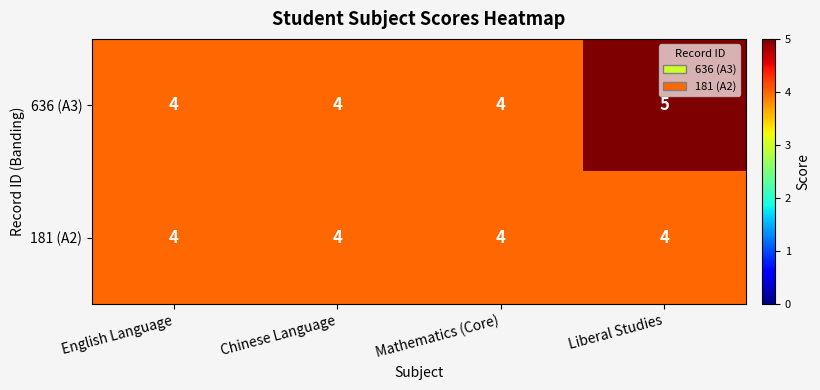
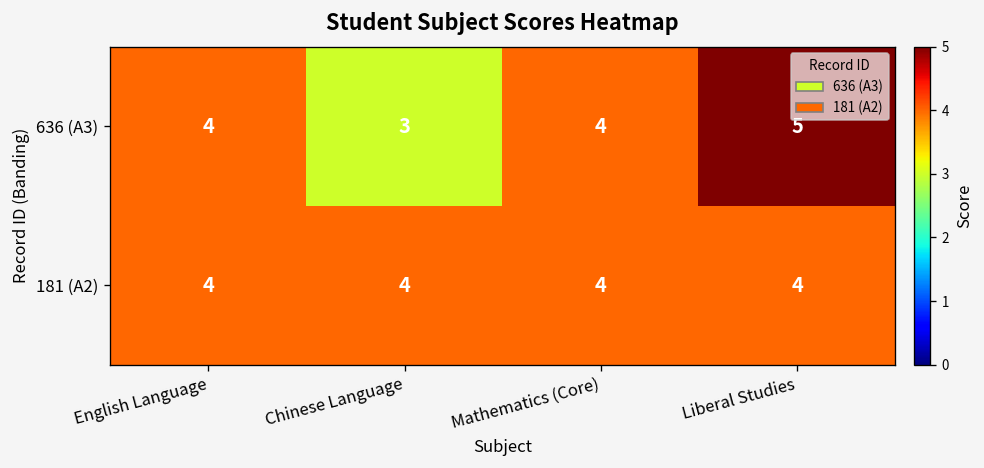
636 (A3), Chinese Language: 4 -> 3
